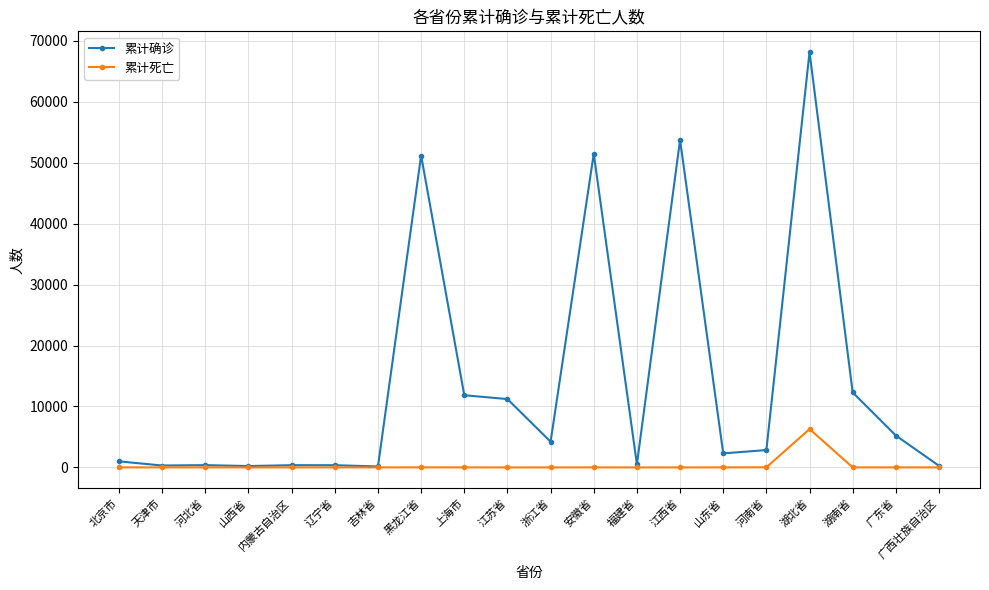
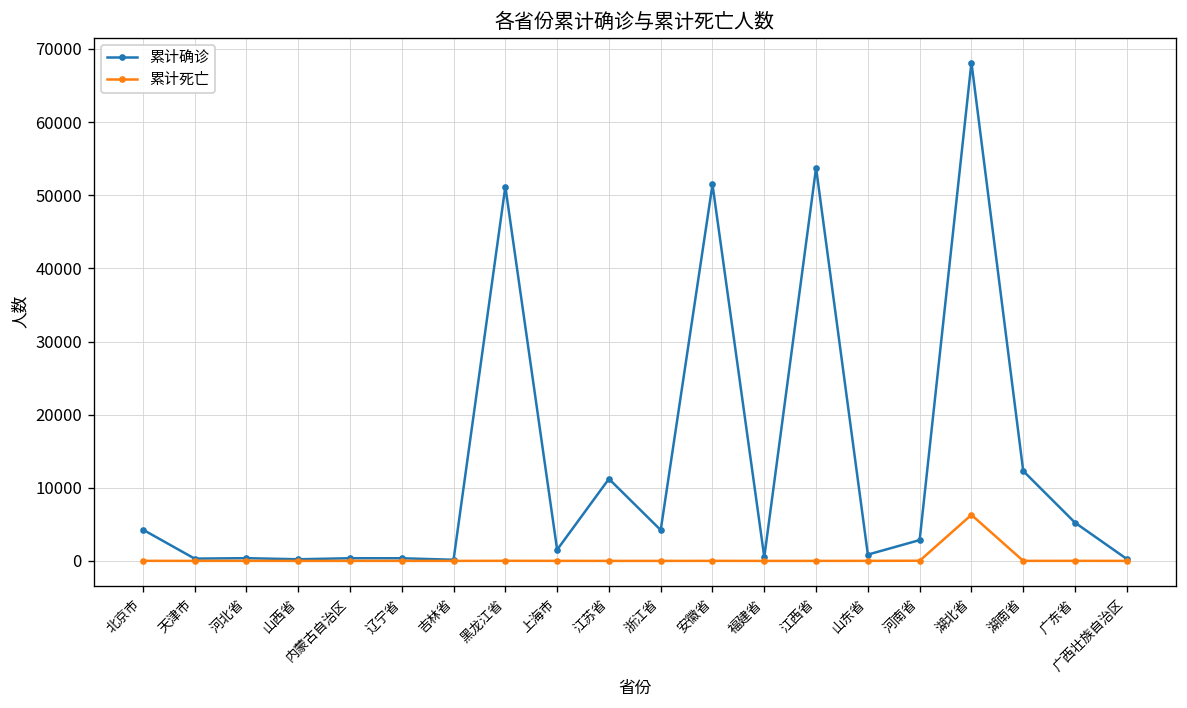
累计确诊, 北京市: 1000 -> 4000
累计确诊, 上海市: 12000 -> 2000
累计确诊, 山东省: 2000 -> 1000
